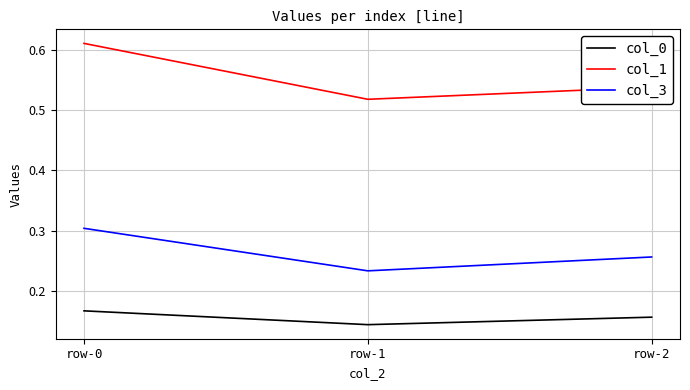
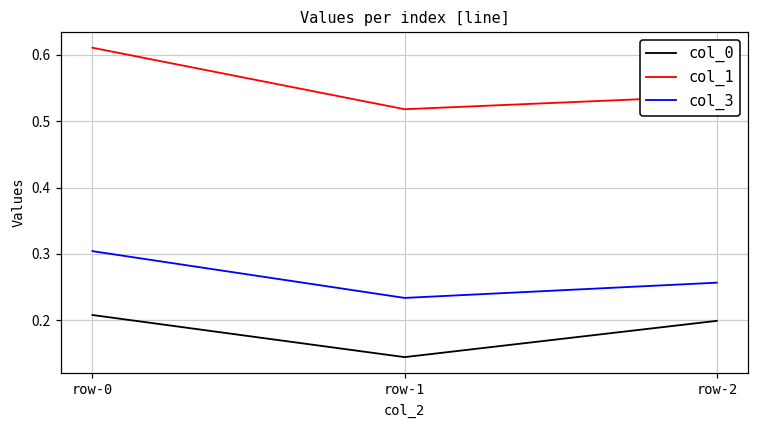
col_0, row-0: 0.17 -> 0.21
col_0, row-2: 0.16 -> 0.20
